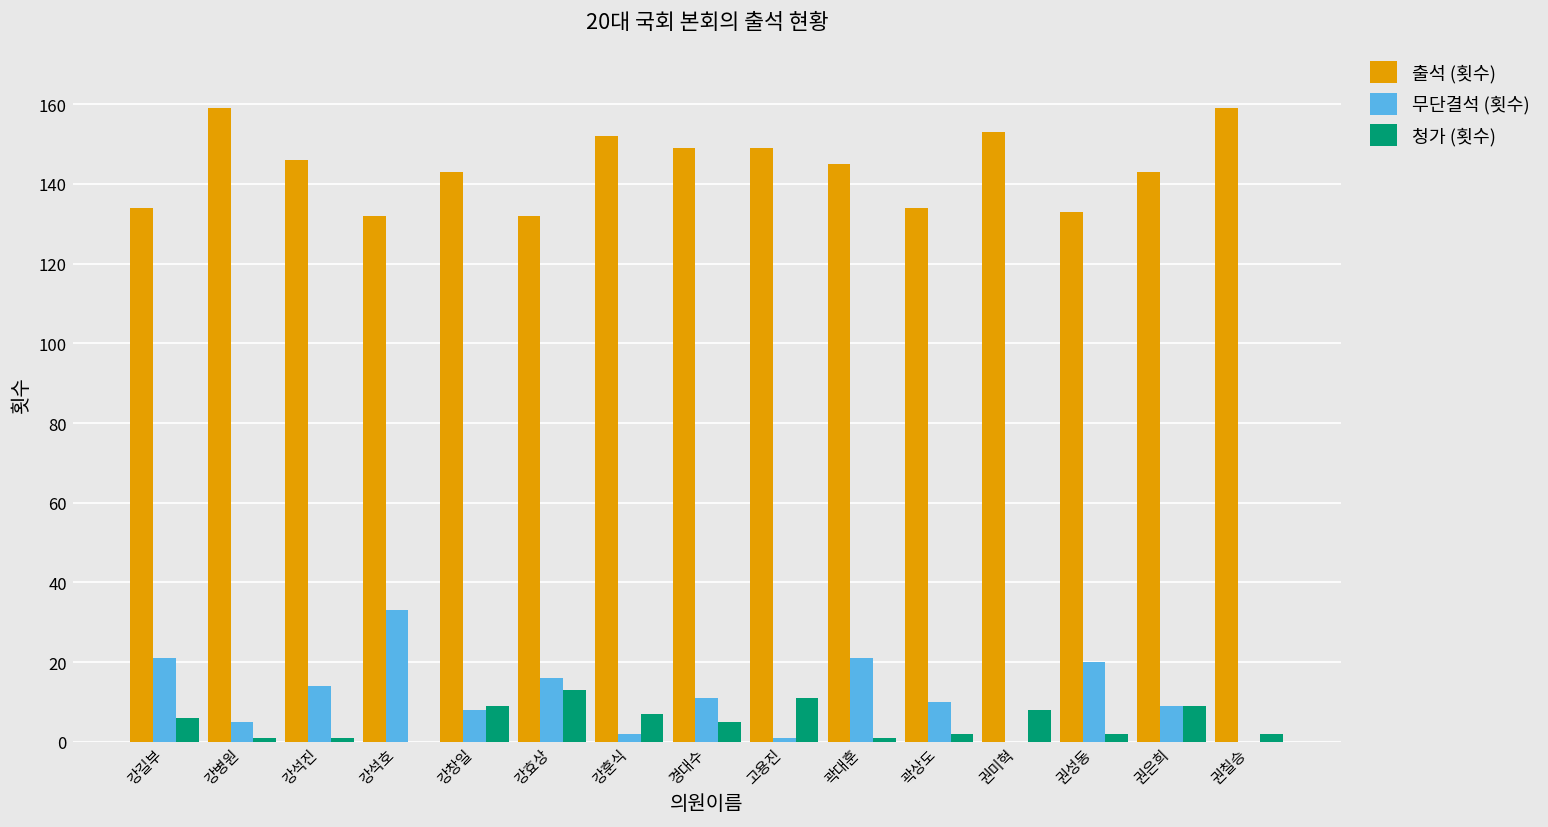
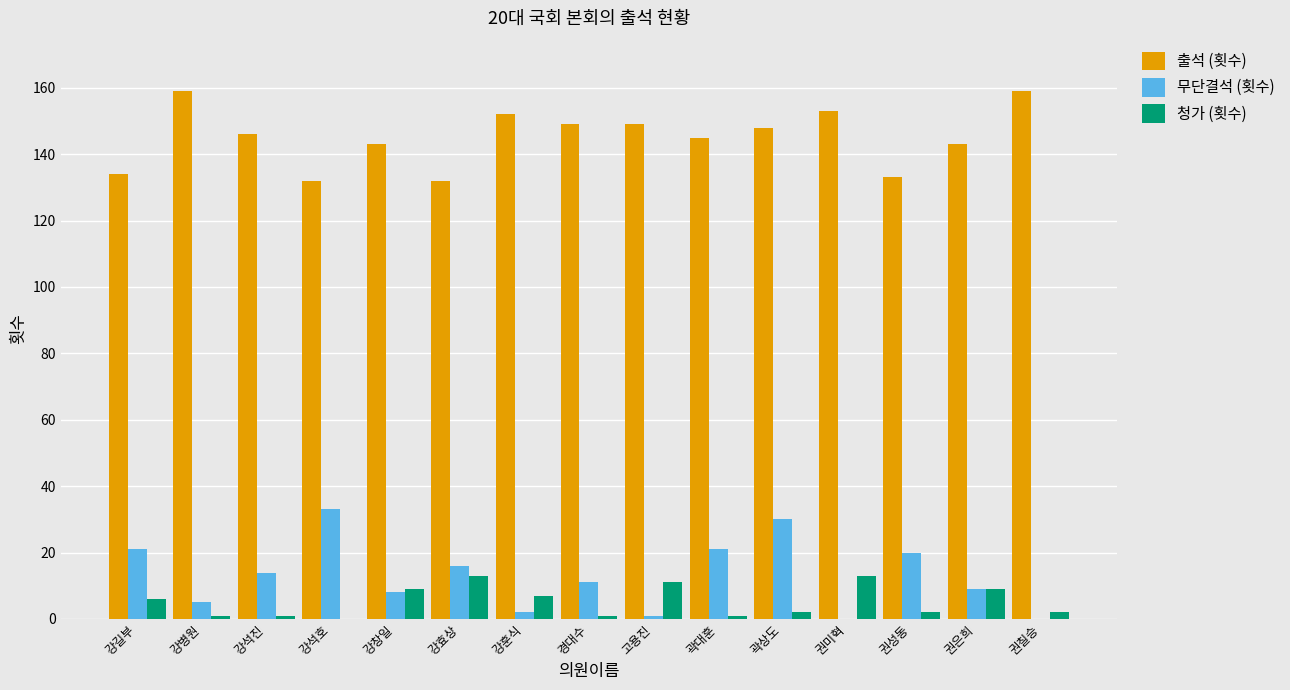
청가 (횟수), 경대수: 5 -> 1
출석 (횟수), 곽상도: 134 -> 148
무단결석 (횟수), 곽상도: 10 -> 30
청가 (횟수), 권미혁: 8 -> 13
